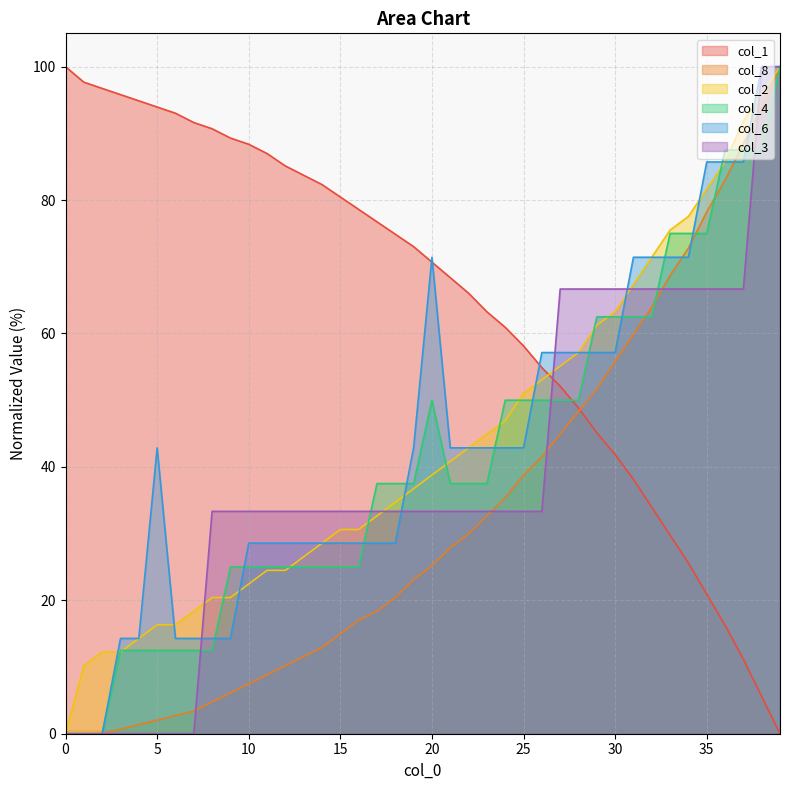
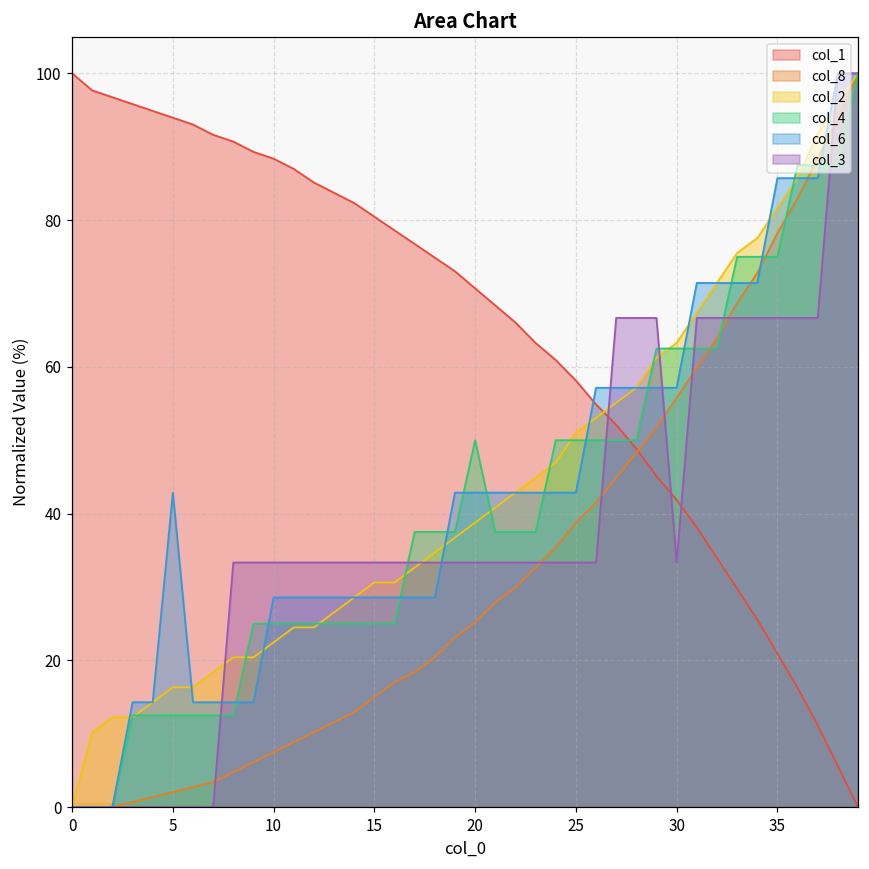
col_6, 20: 71 -> 43
col_3, 30: 67 -> 33
